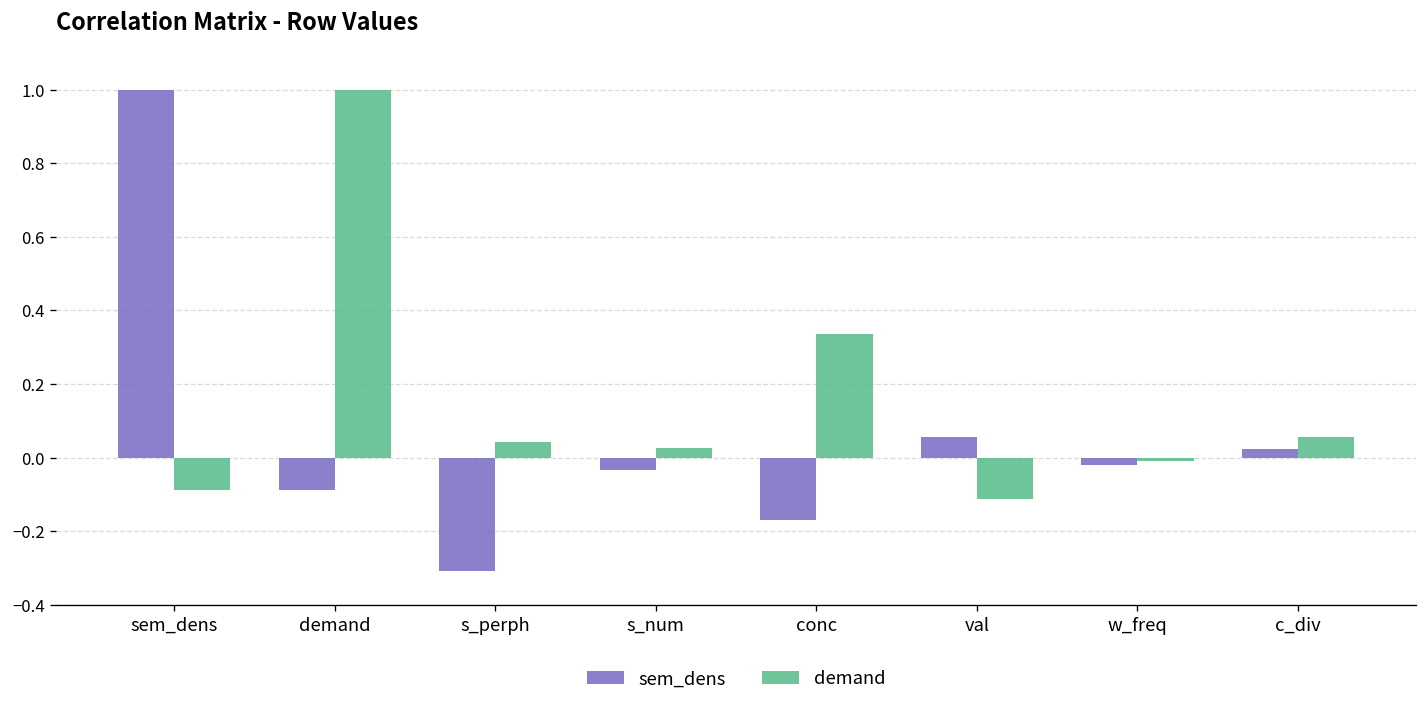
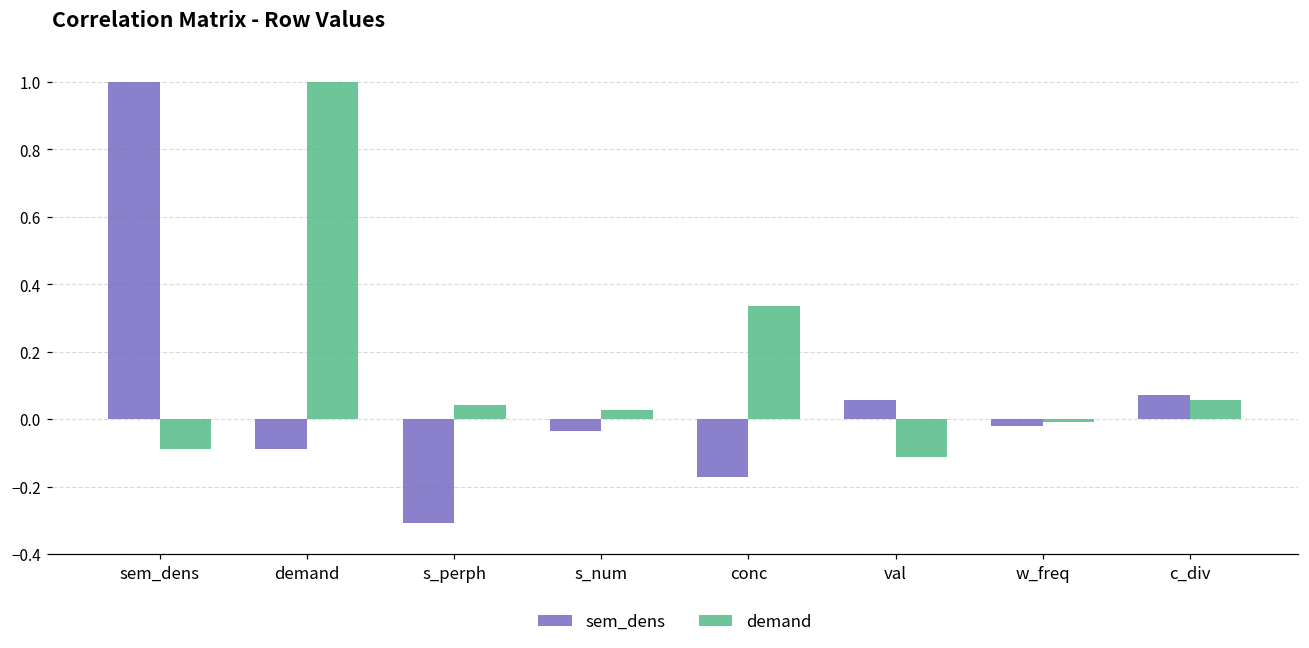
sem_dens, c_div: 0.02 -> 0.07
